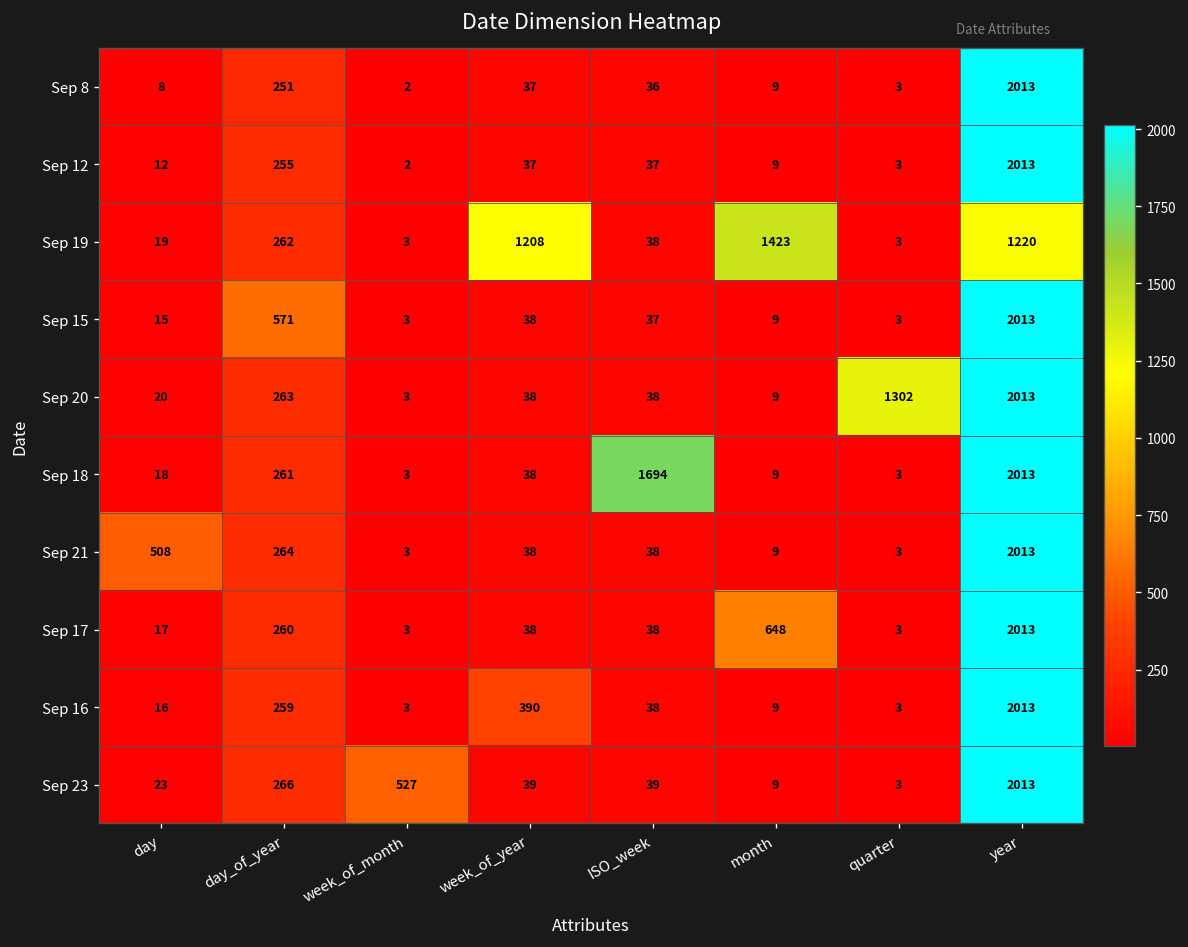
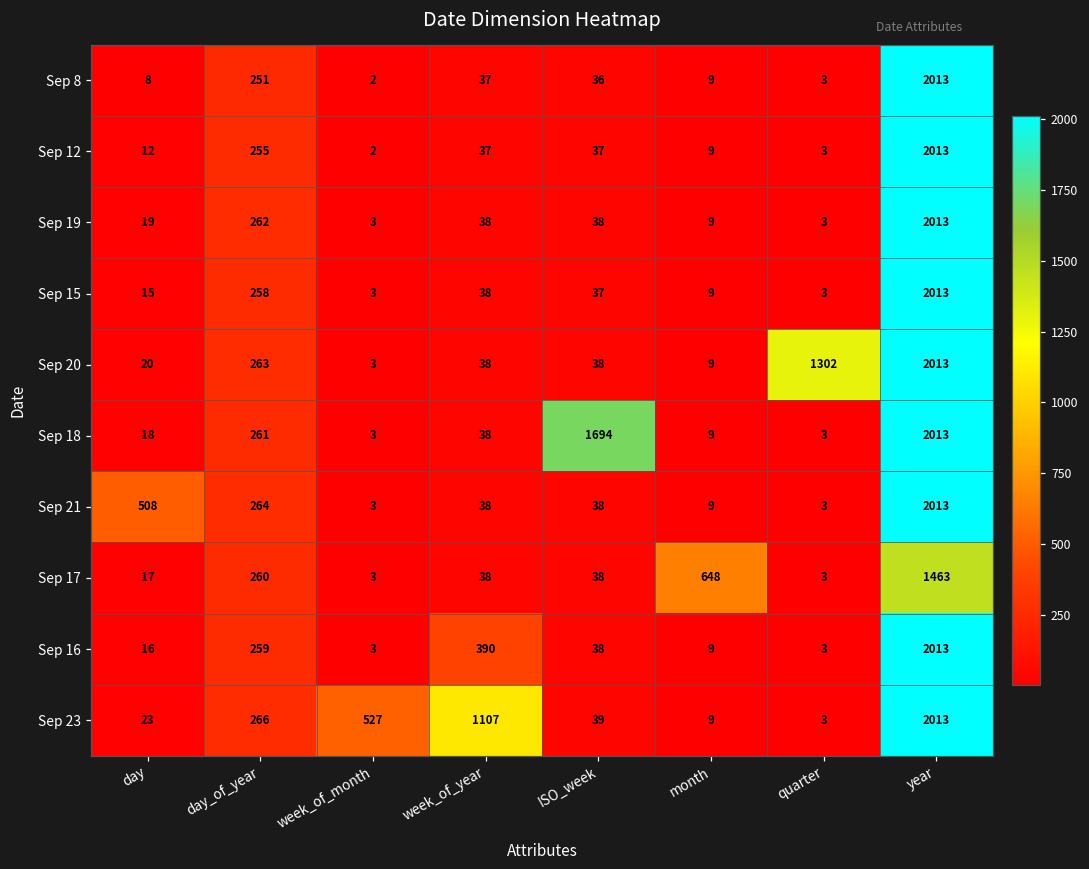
Sep 19, week_of_year: 1208 -> 38
Sep 19, month: 1423 -> 9
Sep 19, year: 1220 -> 2013
Sep 15, day_of_year: 571 -> 258
Sep 17, year: 2013 -> 1463
Sep 23, week_of_year: 39 -> 1107
